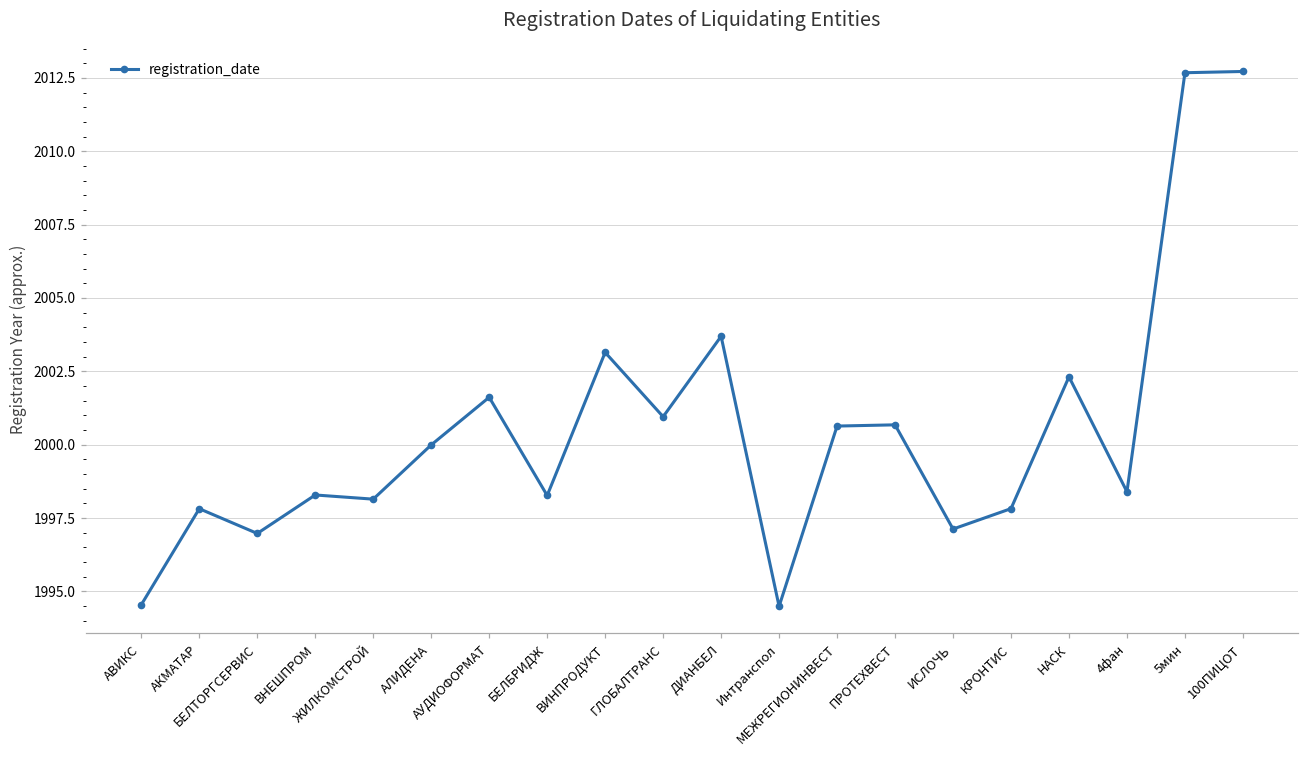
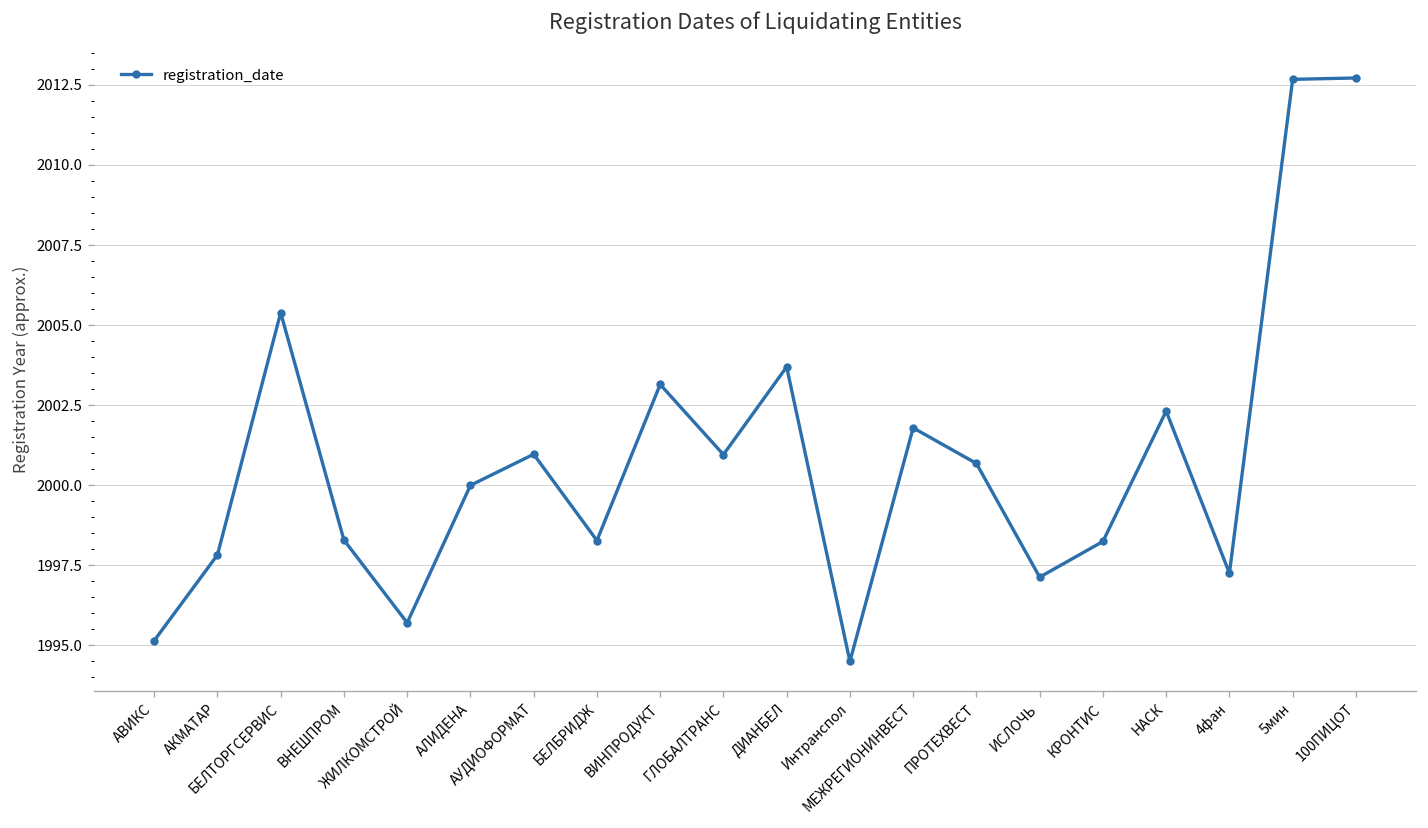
АВИКС: 1994.5 -> 1995.1
БЕЛТОРГСЕРВИС: 1997.0 -> 2005.4
ЖИЛКОМСТРОЙ: 1998.1 -> 1995.7
АУДИОФОРМАТ: 2001.6 -> 2001.0
МЕЖРЕГИОНИНВЕСТ: 2000.6 -> 2001.8
КРОНТИС: 1997.8 -> 1998.2
4фан: 1998.4 -> 1997.3
